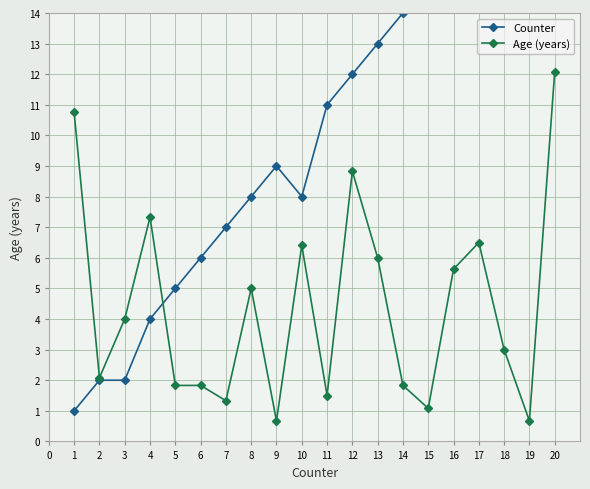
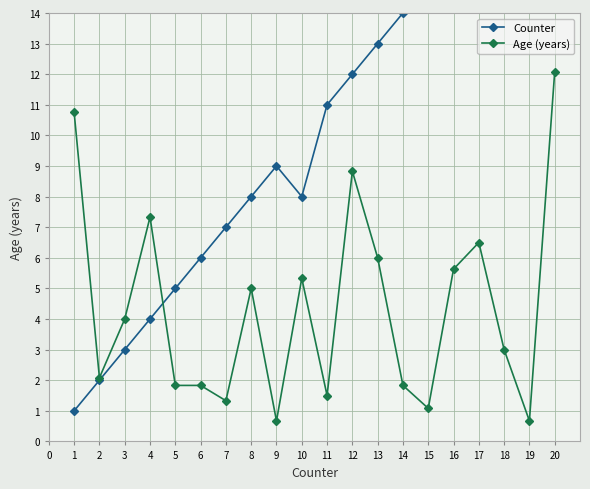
Counter, 3: 2 -> 3
Age (years), 10: 6.4 -> 5.3
